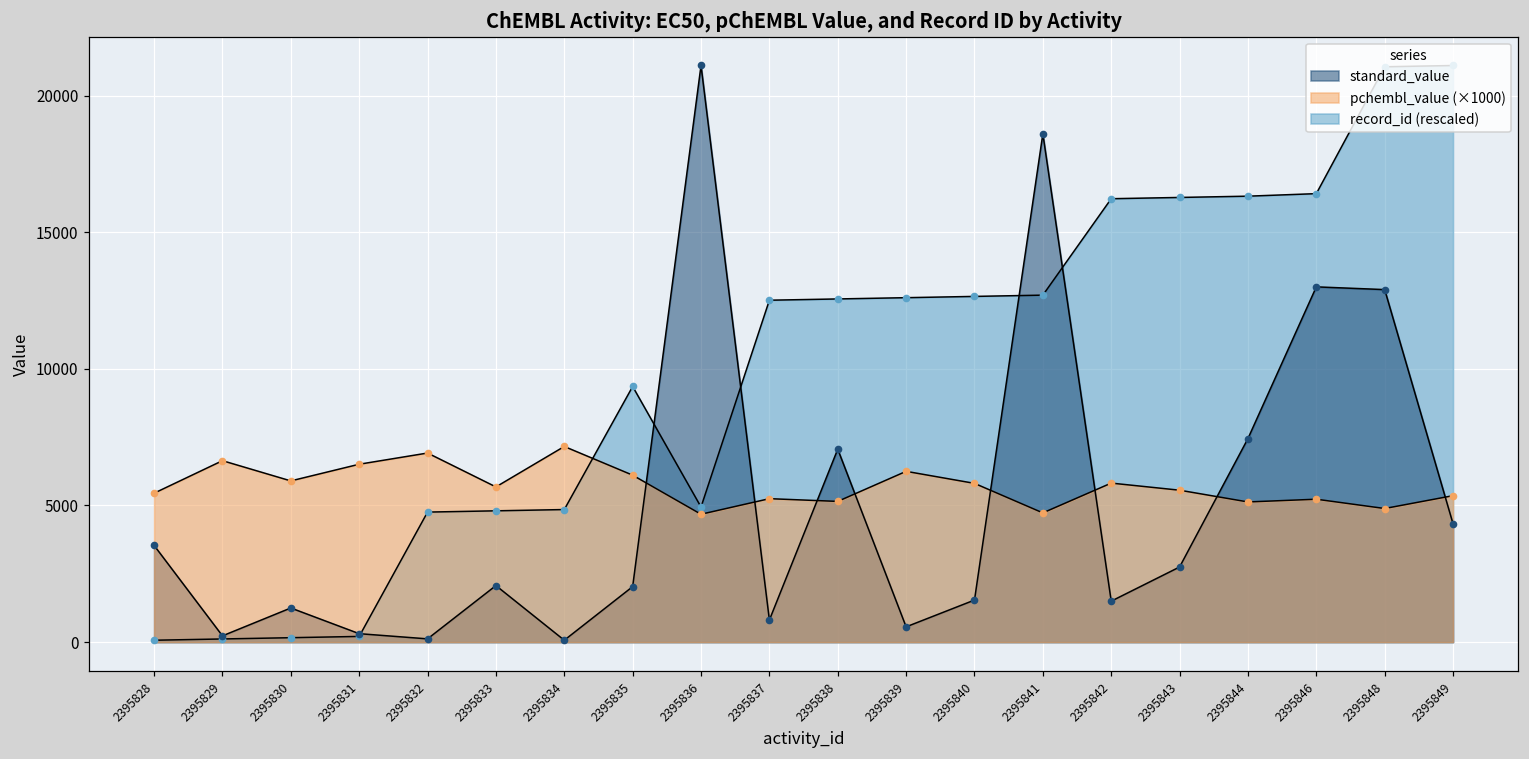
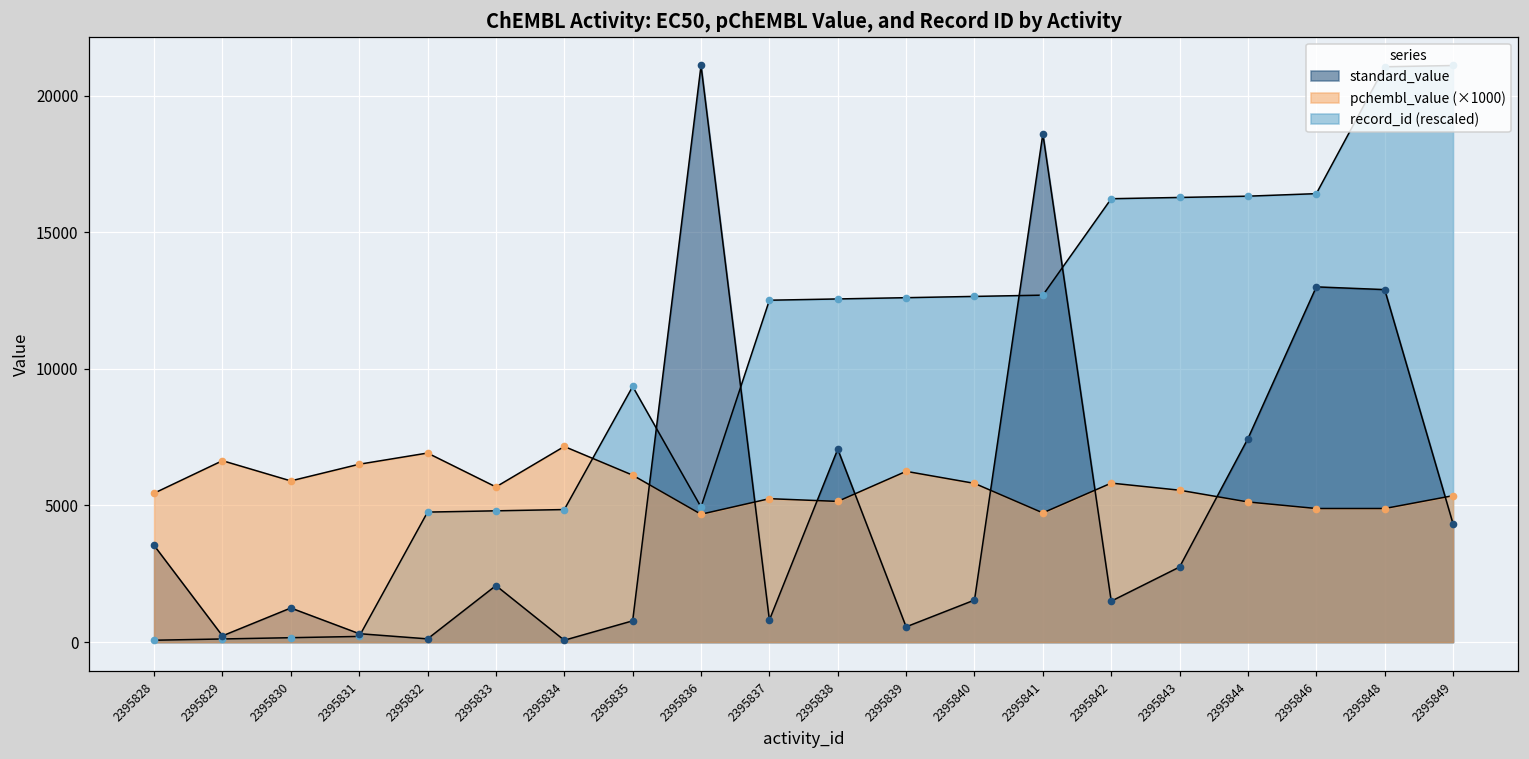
standard_value, 2395835: 2000 -> 800
pchembl_value (×1000), 2395846: 5200 -> 4900
